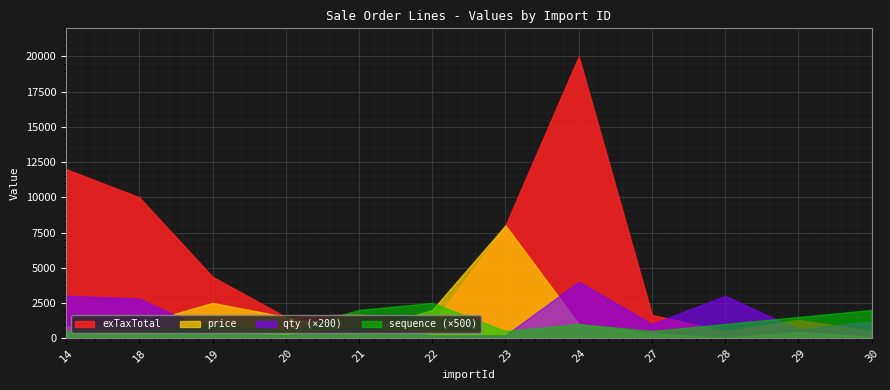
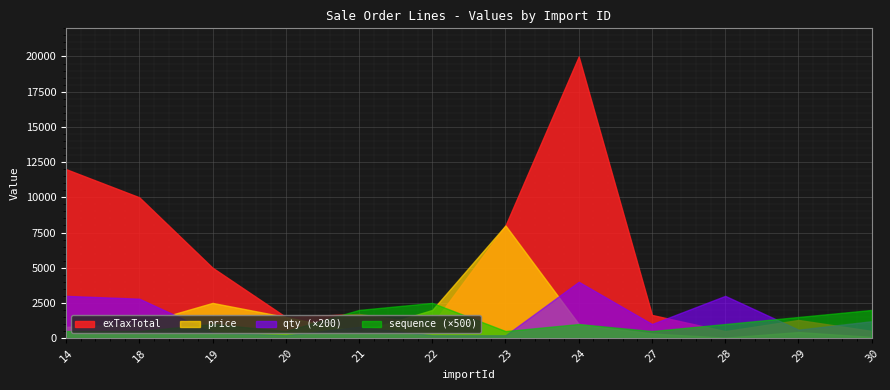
exTaxTotal, 19: 4400 -> 5000
